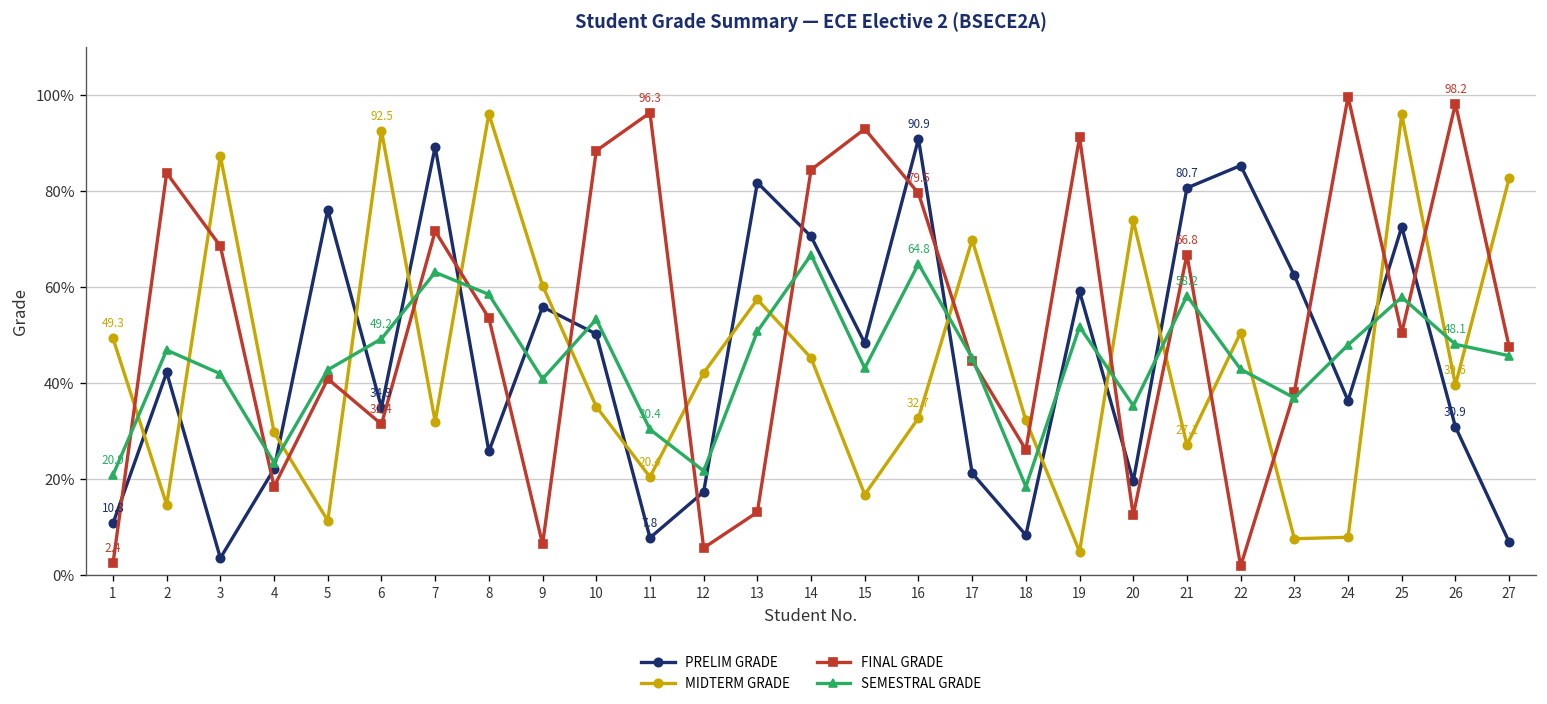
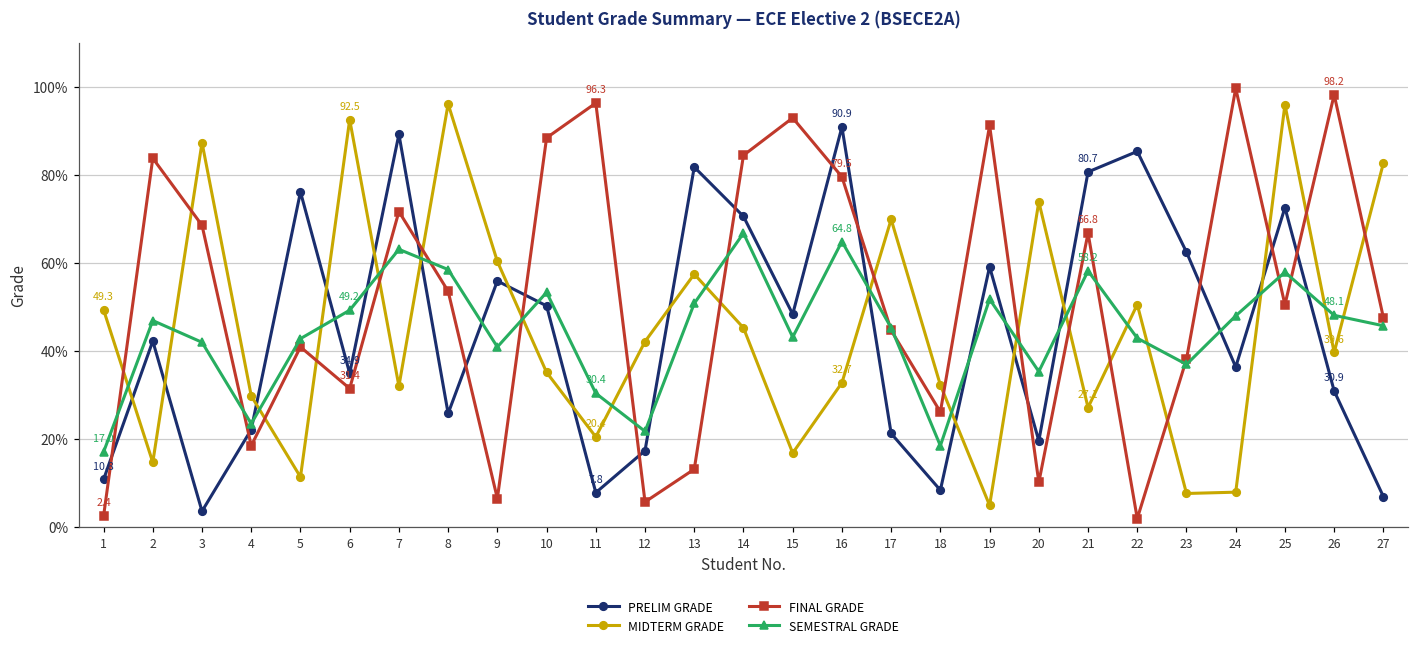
SEMESTRAL GRADE, 1: 20.9 -> 17.0
FINAL GRADE, 20: 12% -> 10%
